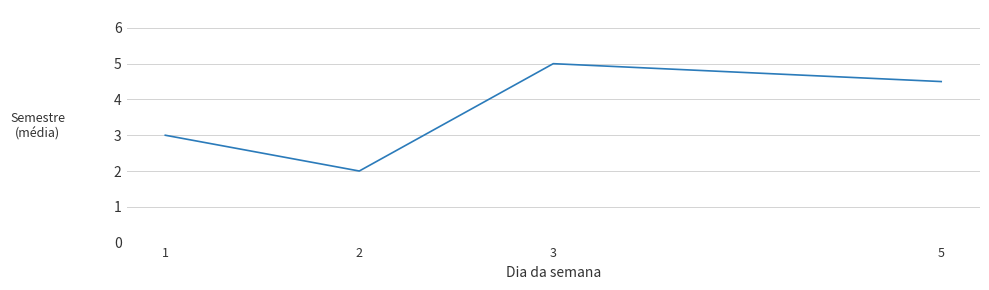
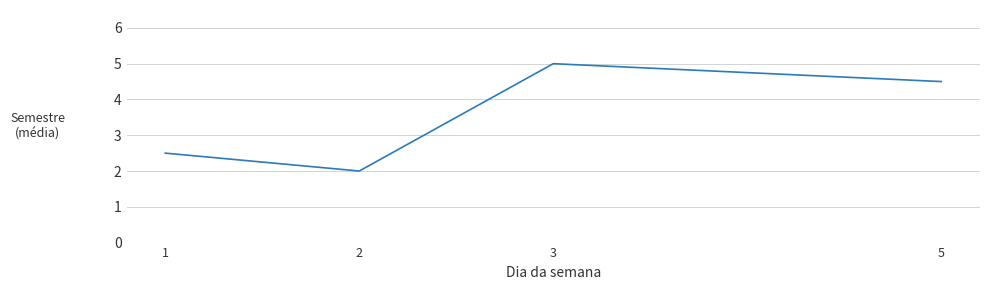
1: 3.0 -> 2.5
